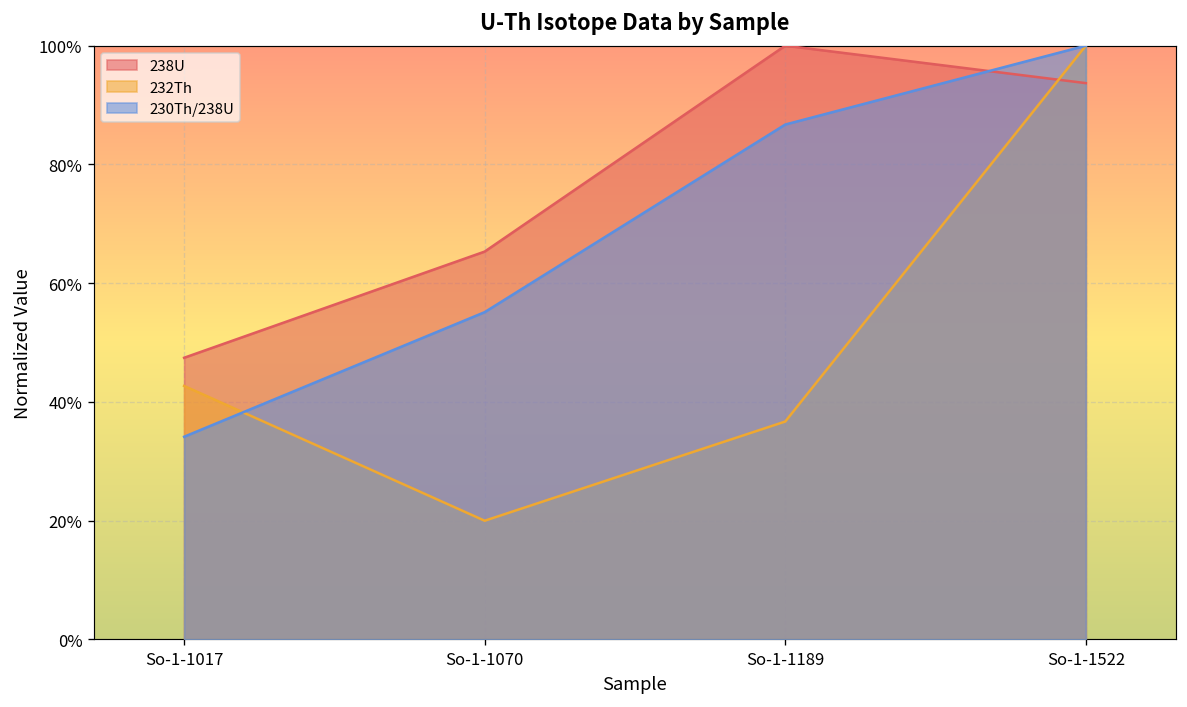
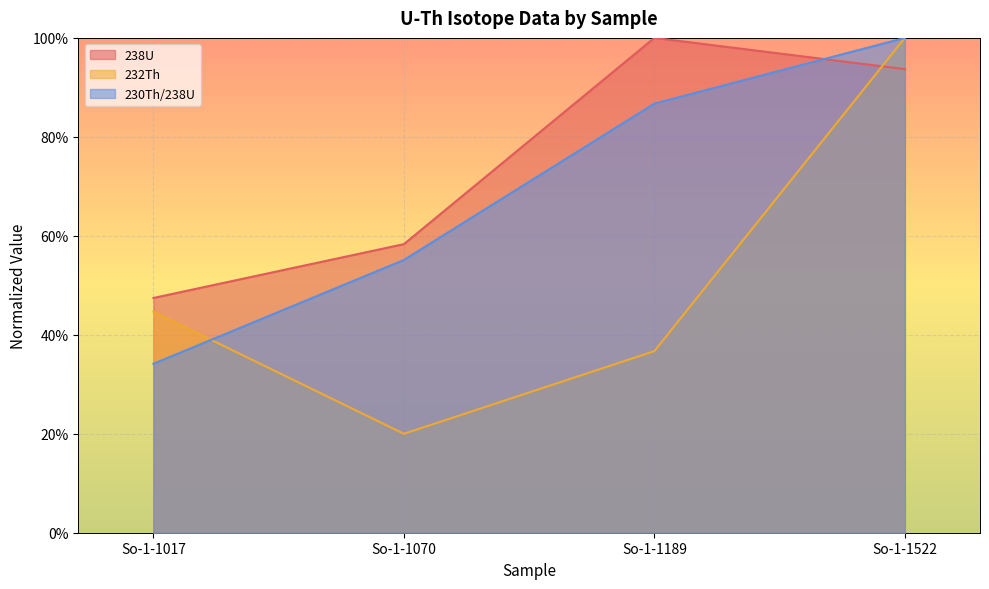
232Th, So-1-1017: 43% -> 45%
238U, So-1-1070: 65% -> 58%
